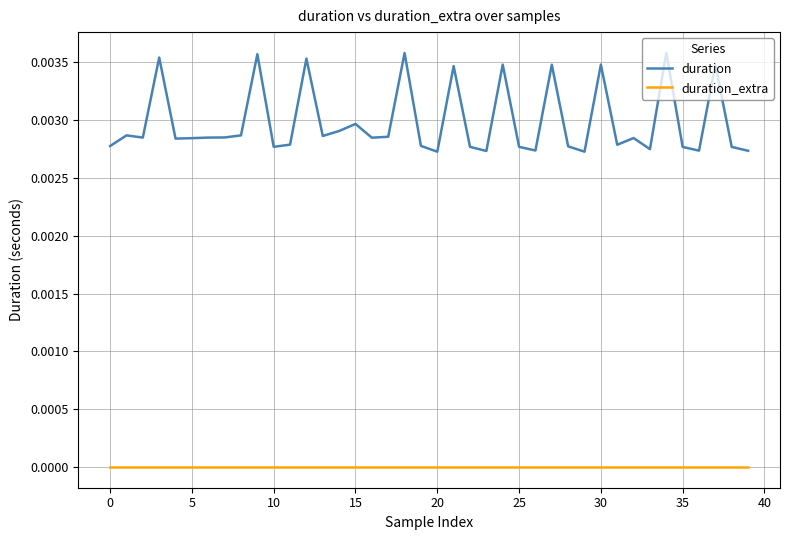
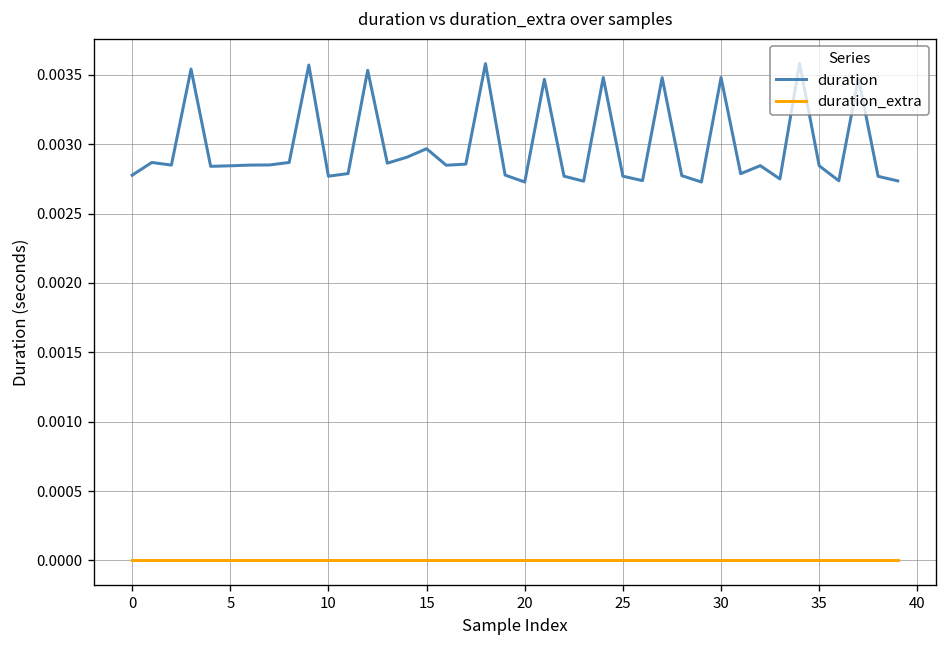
duration, 35: 0.00277 -> 0.00284
